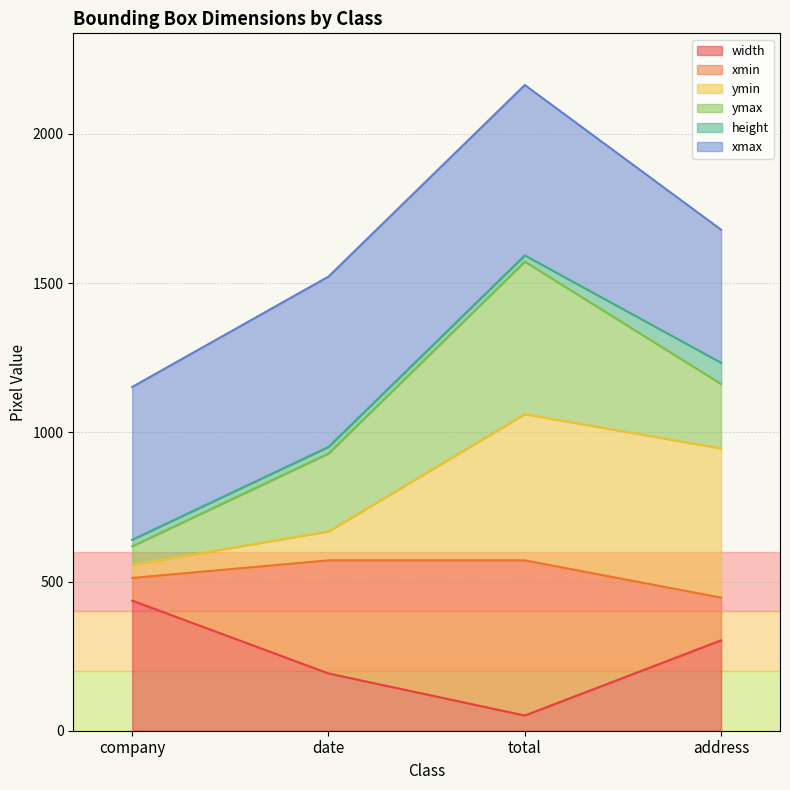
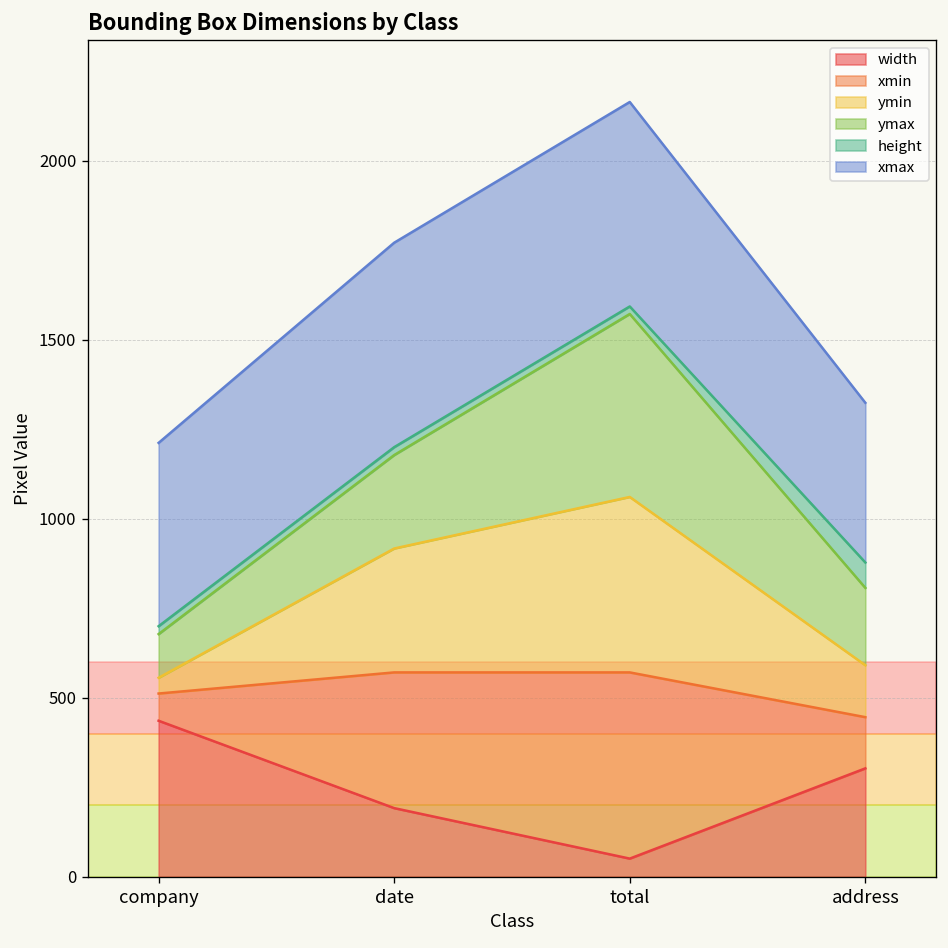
ymax, company: 60 -> 120
ymin, date: 100 -> 350
ymin, address: 500 -> 150
